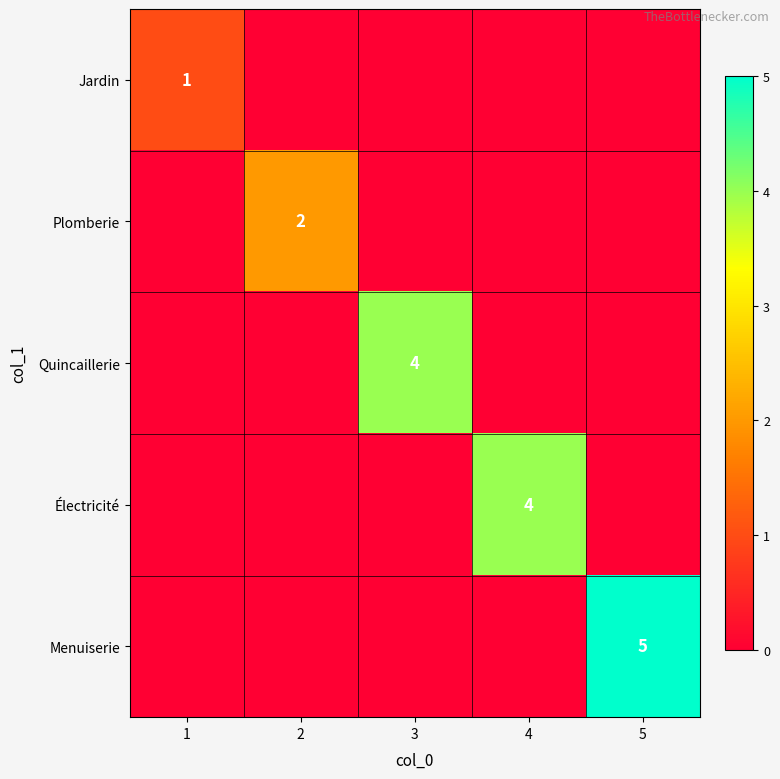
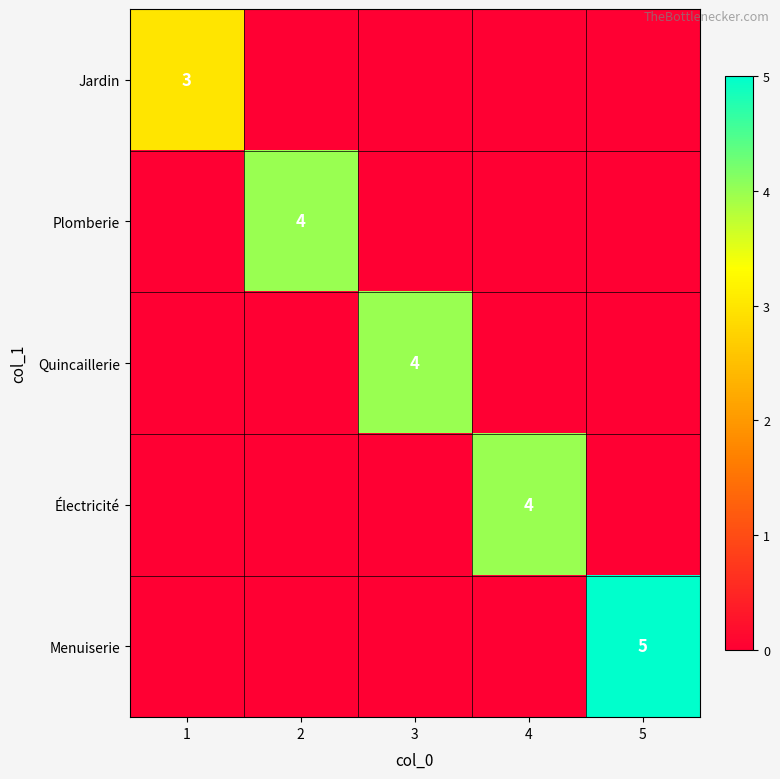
Jardin, 1: 1 -> 3
Plomberie, 2: 2 -> 4
